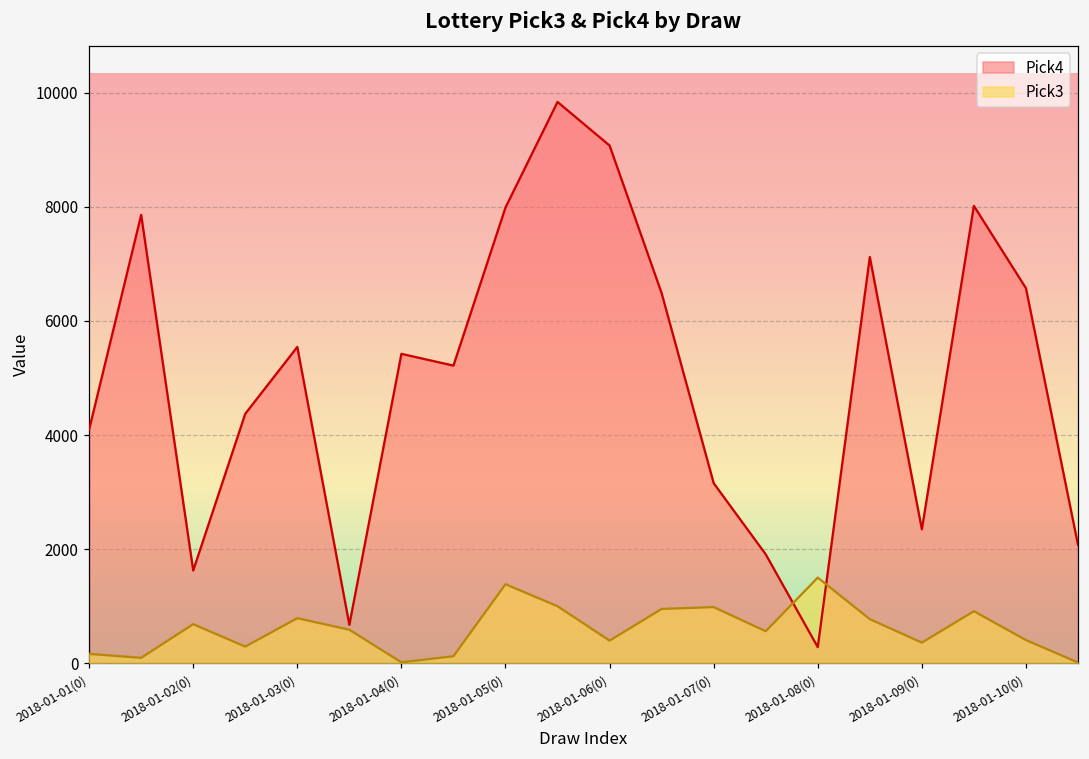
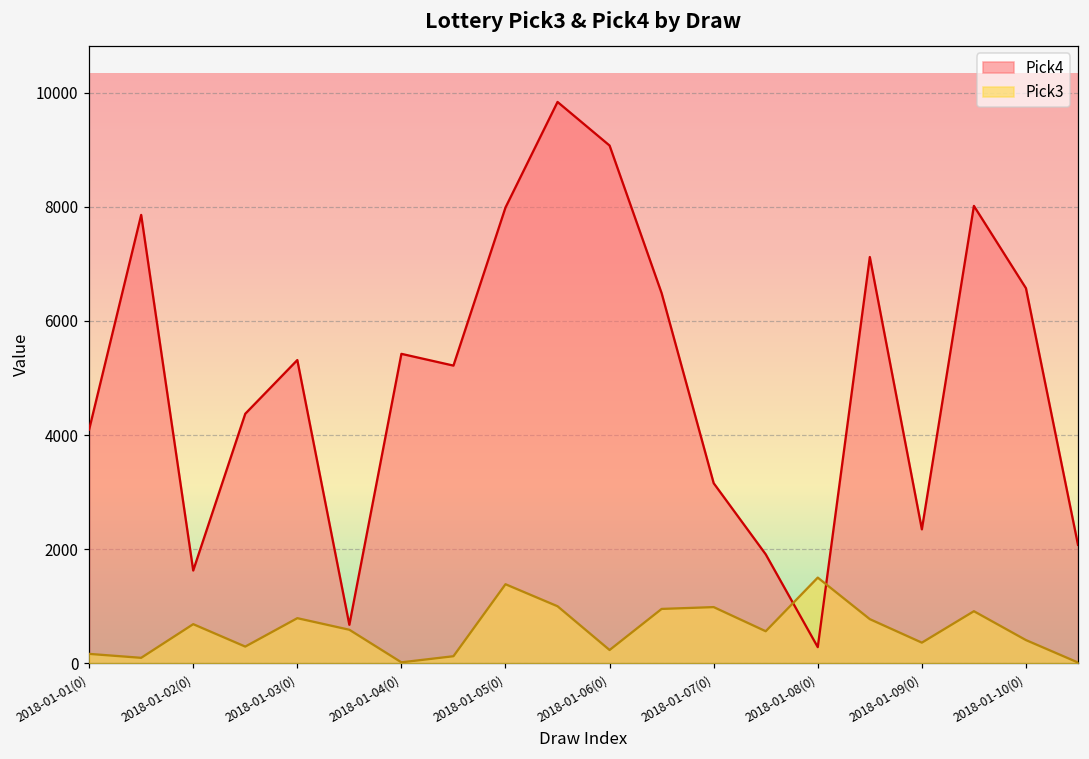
Pick4, 2018-01-03(0): 5500 -> 5300
Pick3, 2018-01-06(0): 400 -> 200
